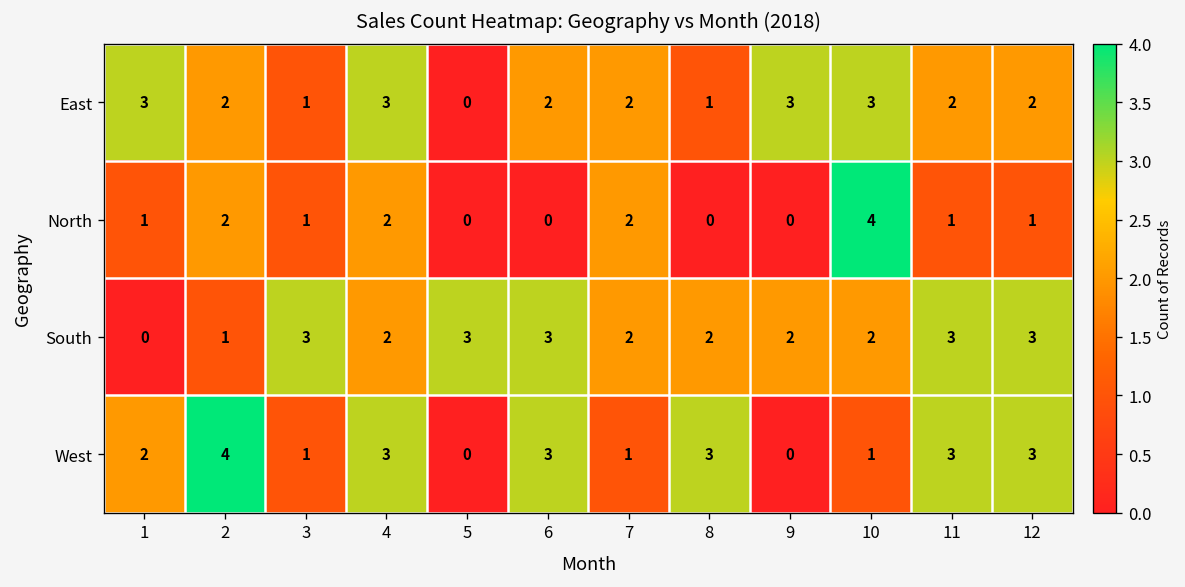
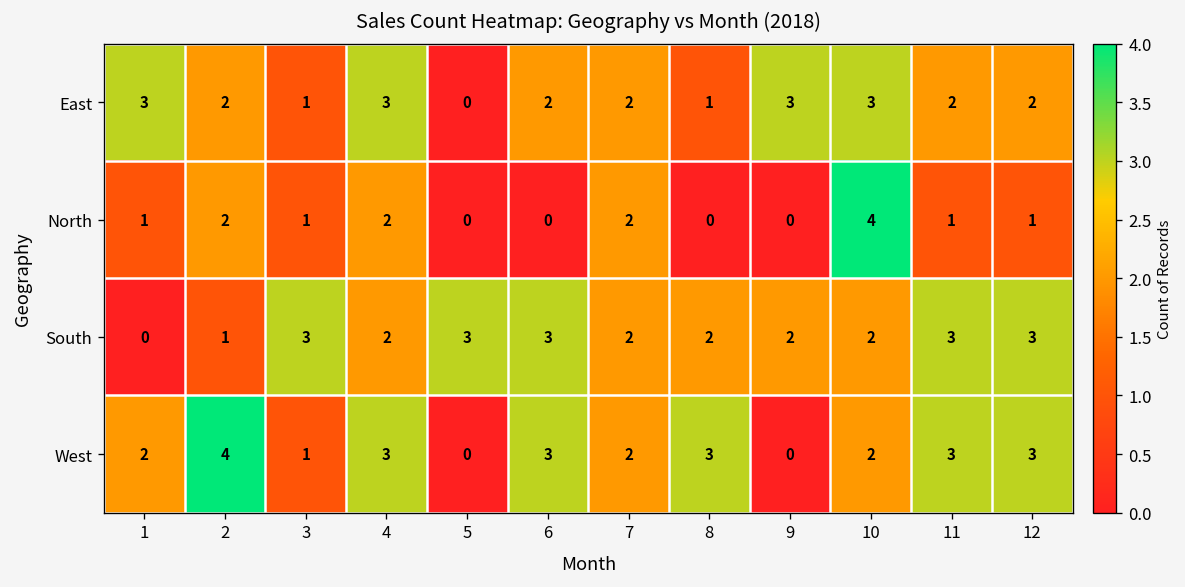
West, 7: 1 -> 2
West, 10: 1 -> 2
